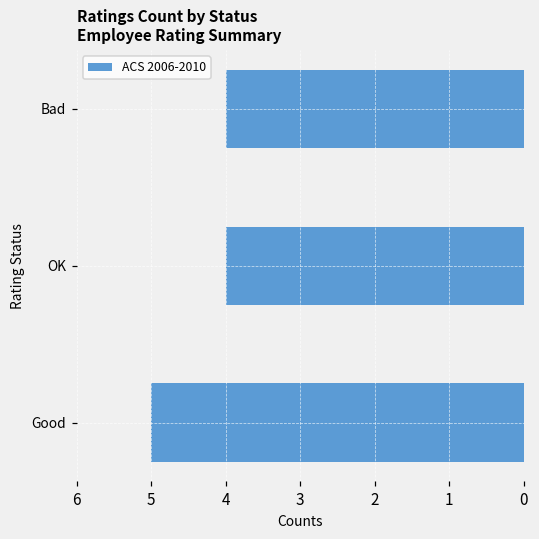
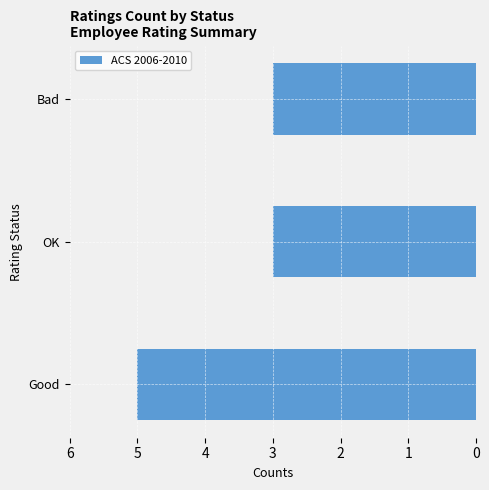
Bad: 4 -> 3
OK: 4 -> 3
